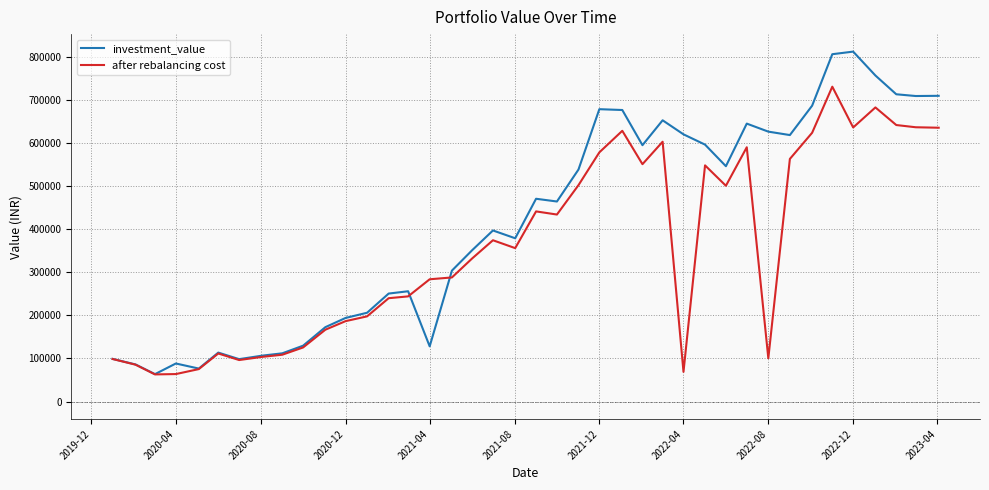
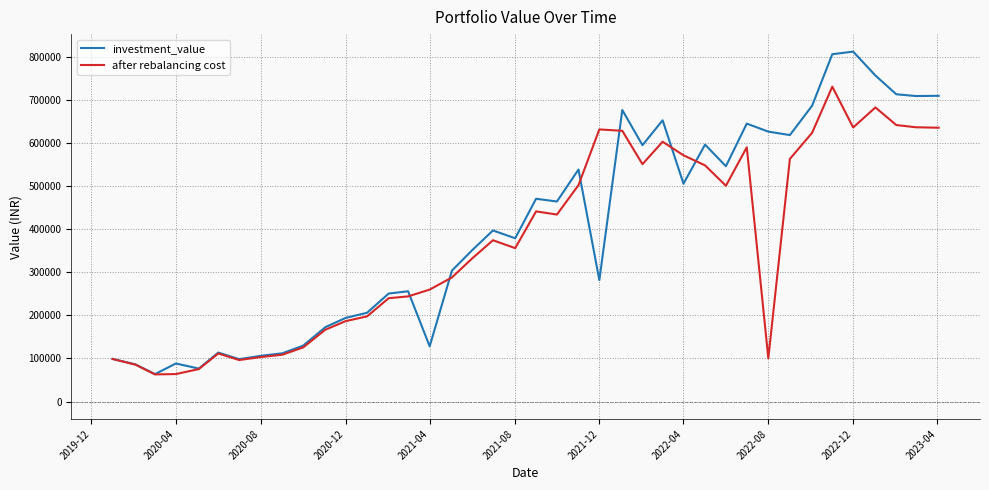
after rebalancing cost, 2021-04: 280000 -> 260000
investment_value, 2021-12: 680000 -> 280000
after rebalancing cost, 2021-12: 580000 -> 630000
investment_value, 2022-04: 620000 -> 510000
after rebalancing cost, 2022-04: 70000 -> 570000
